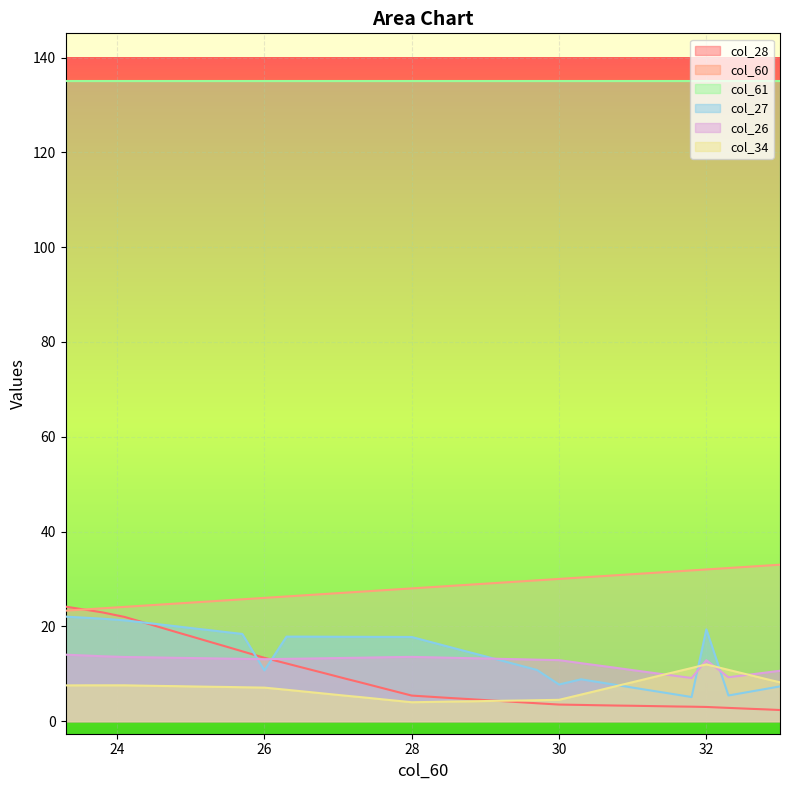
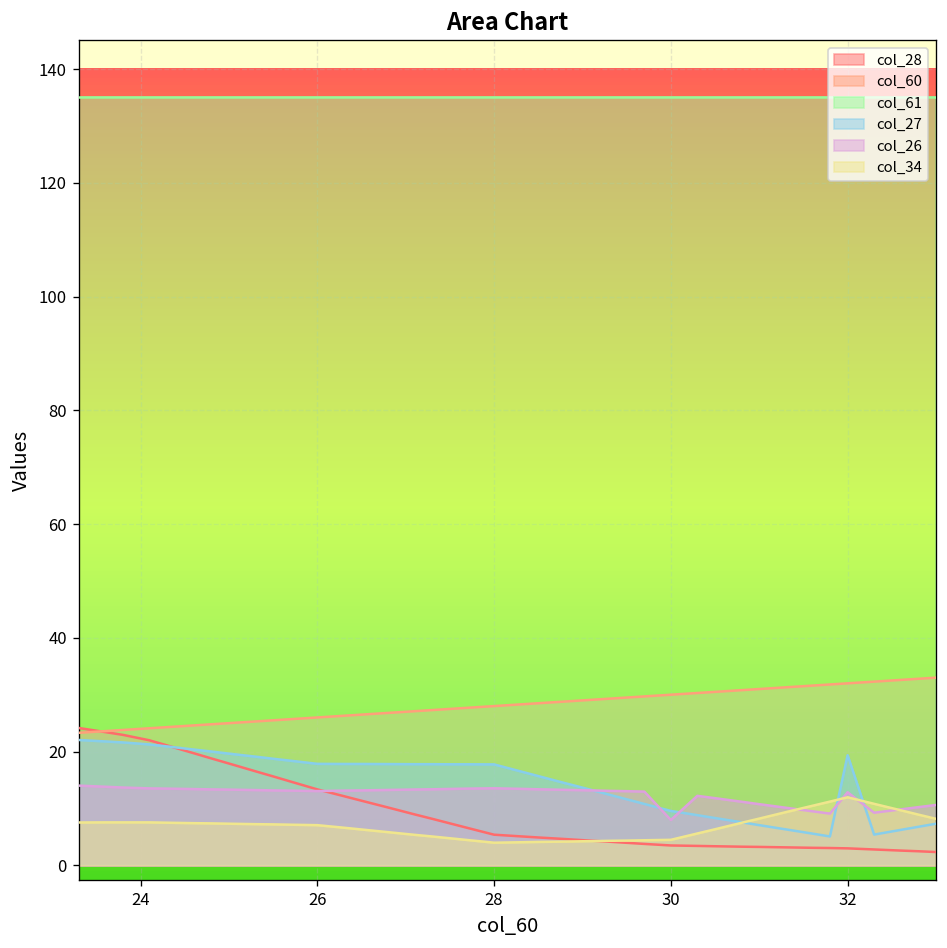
col_27, 26: 11 -> 18
col_27, 30: 8 -> 10
col_26, 30: 13 -> 8
